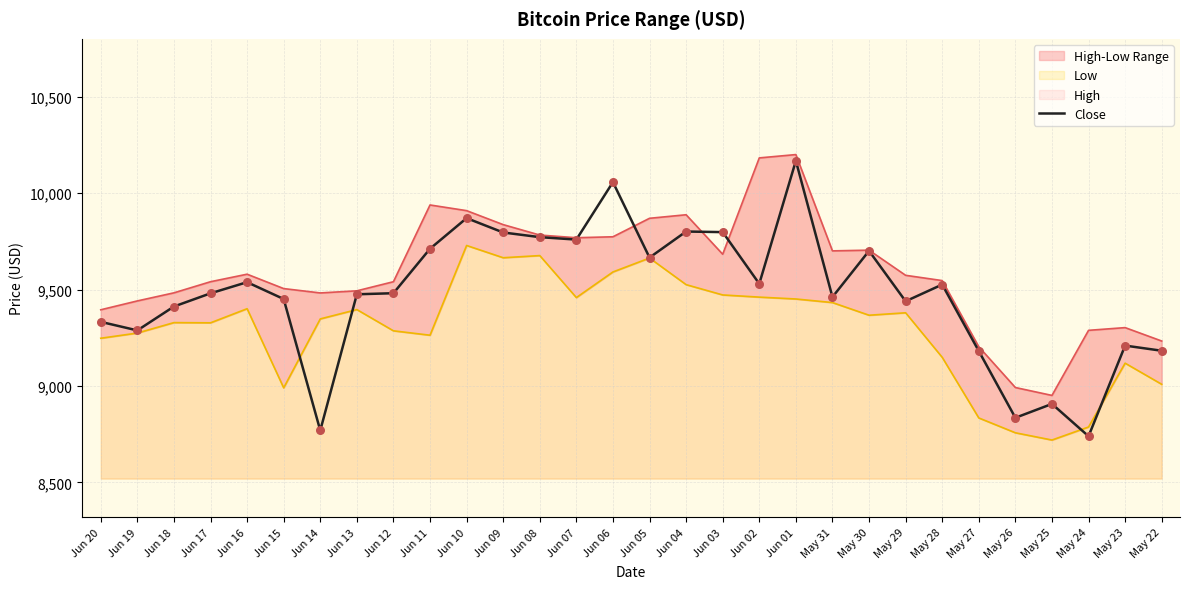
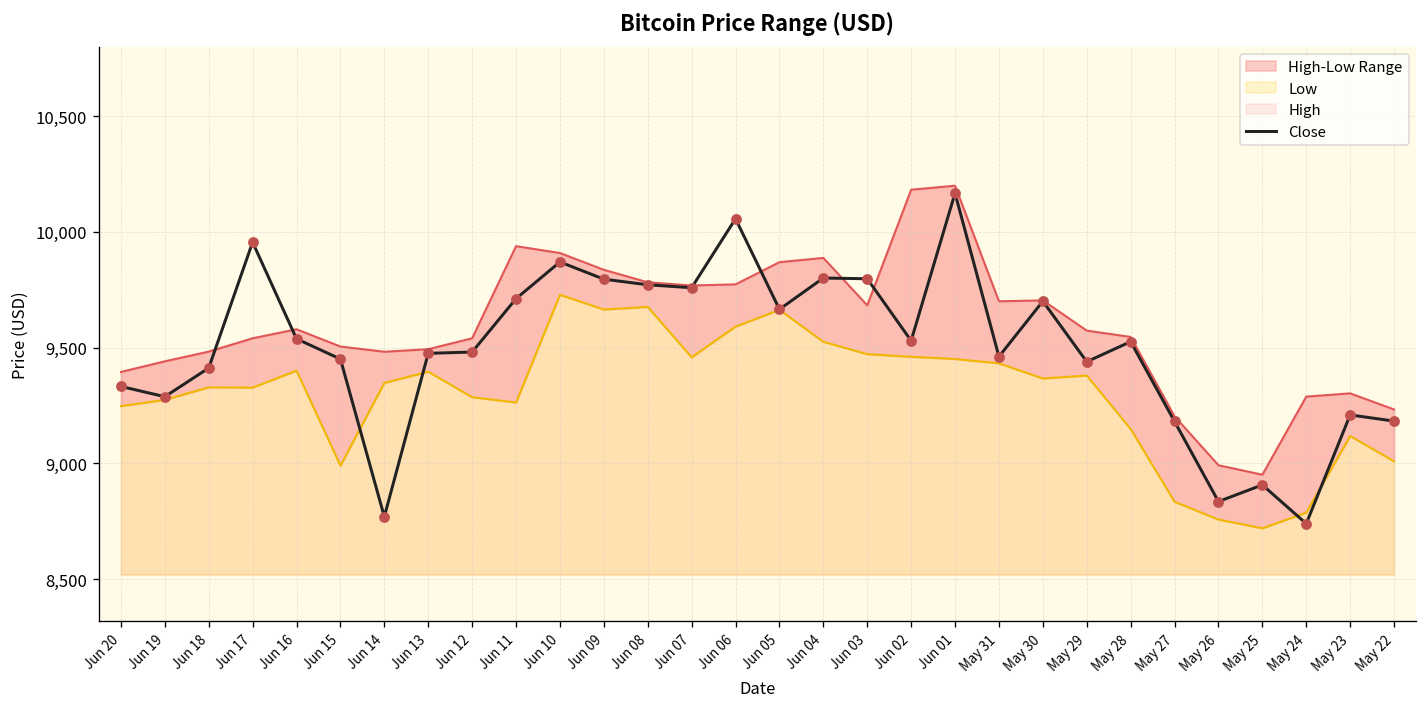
Close, Jun 17: 9,480 -> 9,960
